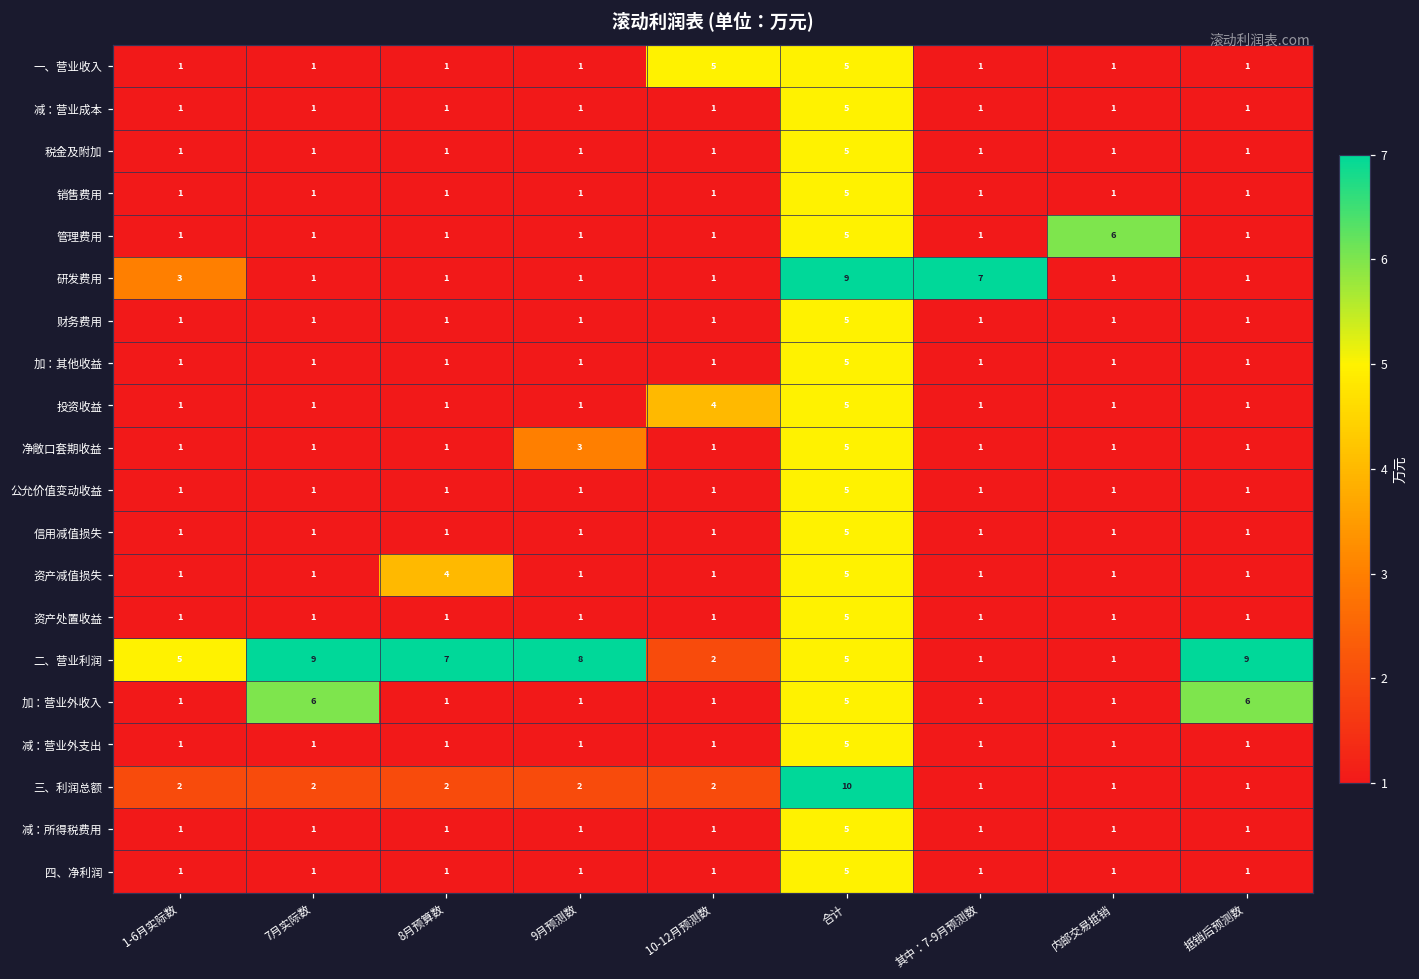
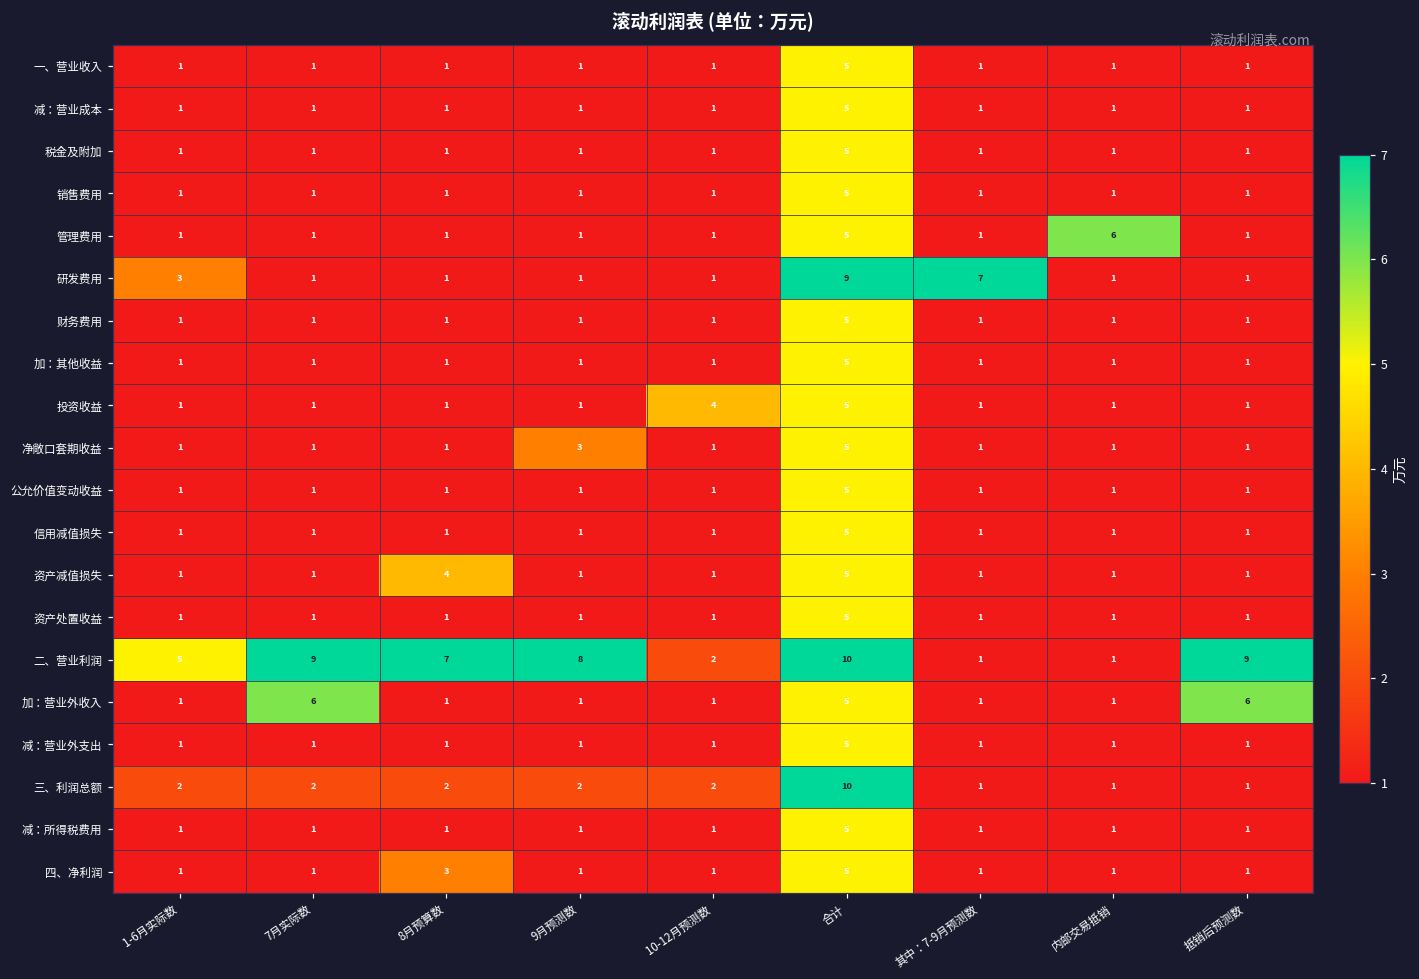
一、营业收入, 10-12月预测数: 5 -> 1
二、营业利润, 合计: 5 -> 10
四、净利润, 8月预算数: 1 -> 3
